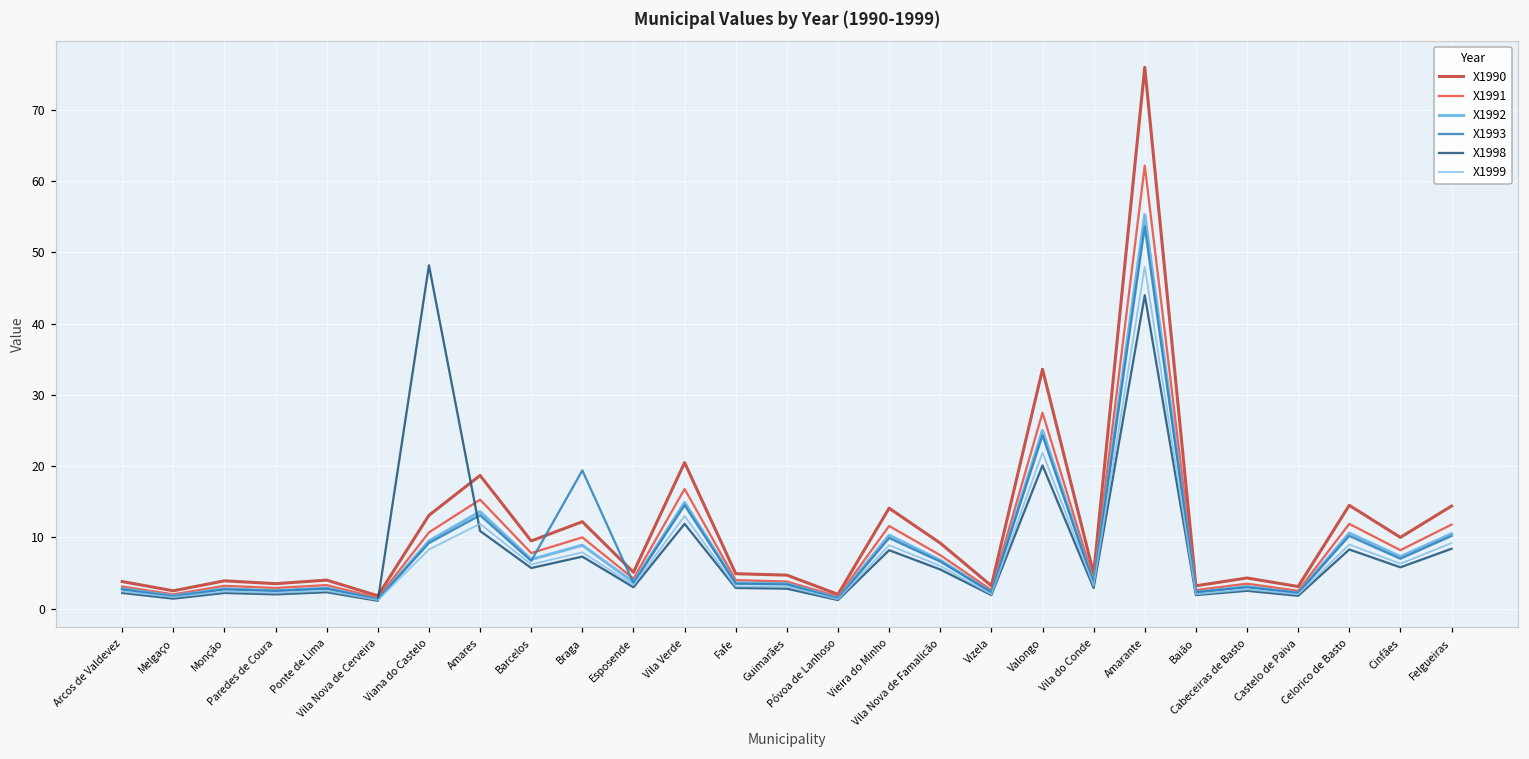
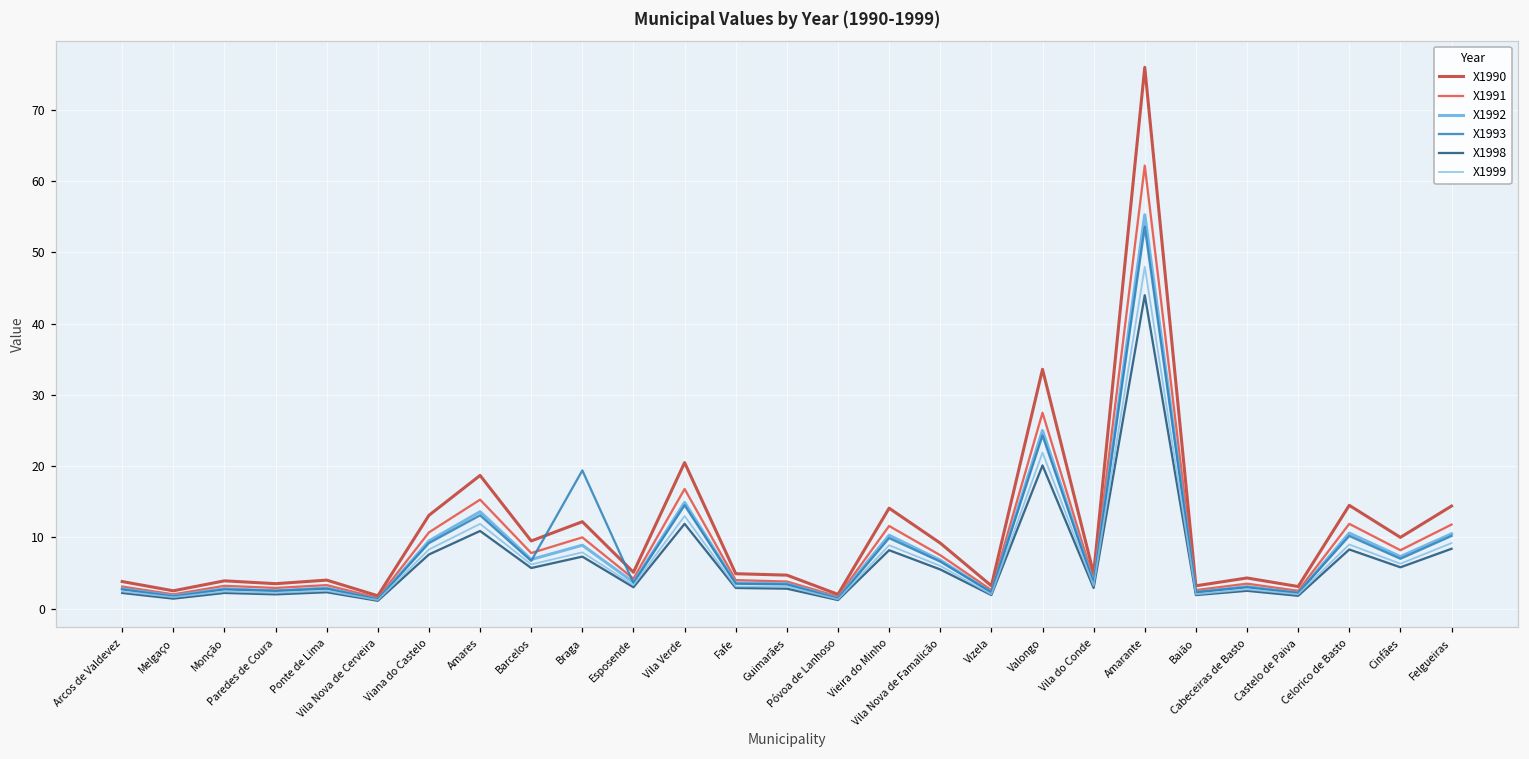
X1998, Viana do Castelo: 48 -> 8
